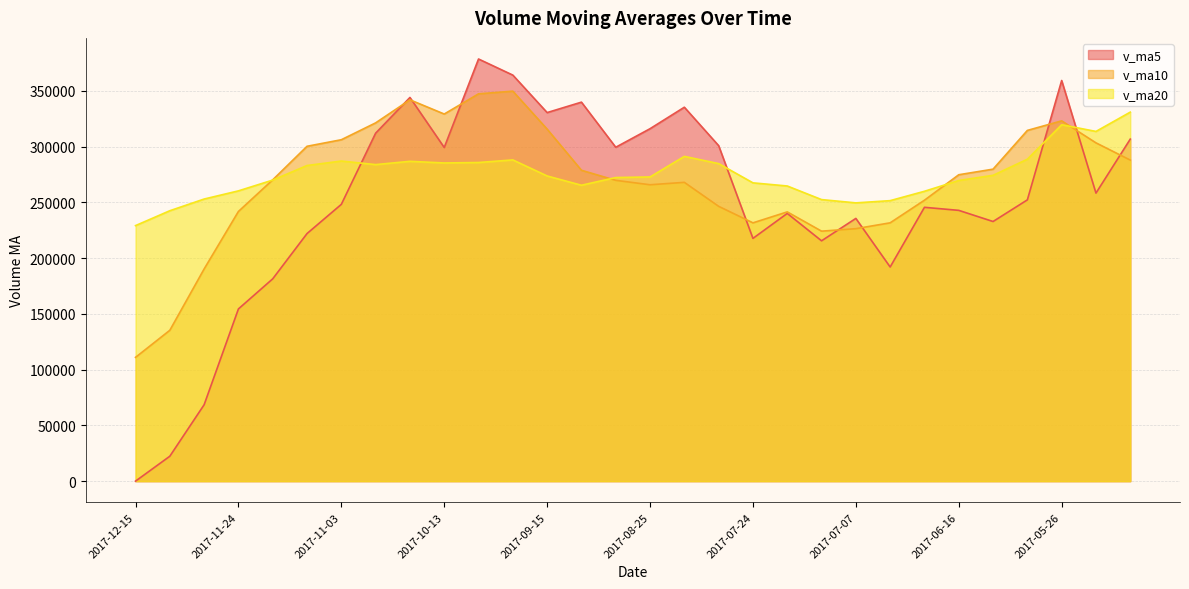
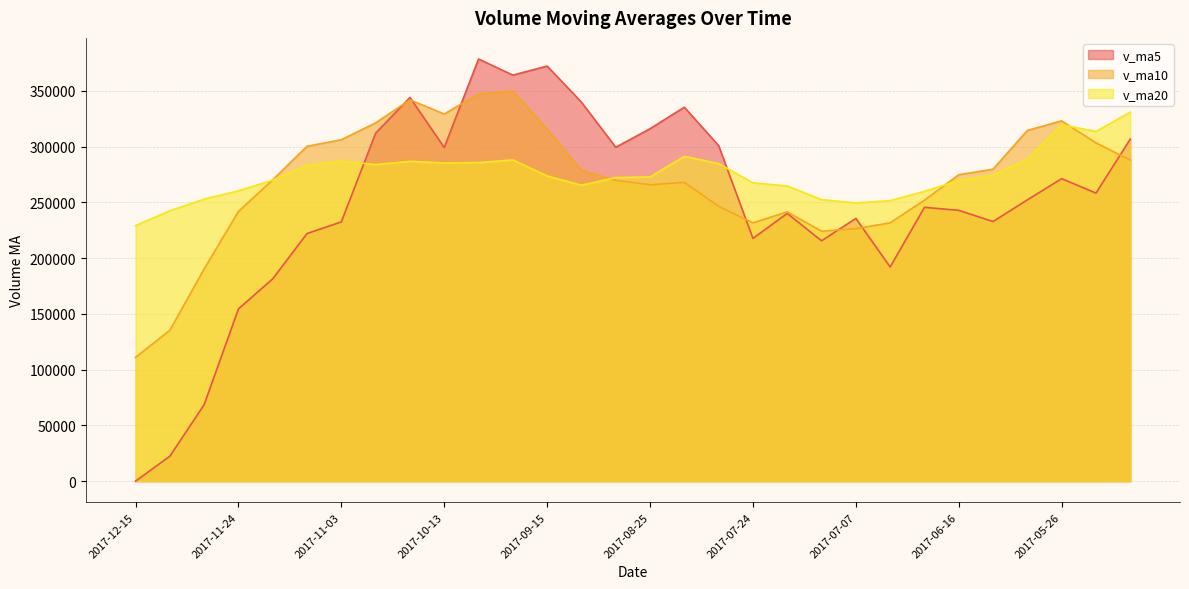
v_ma5, 2017-11-03: 248000 -> 232000
v_ma5, 2017-09-15: 330000 -> 372000
v_ma5, 2017-05-26: 359000 -> 271000
